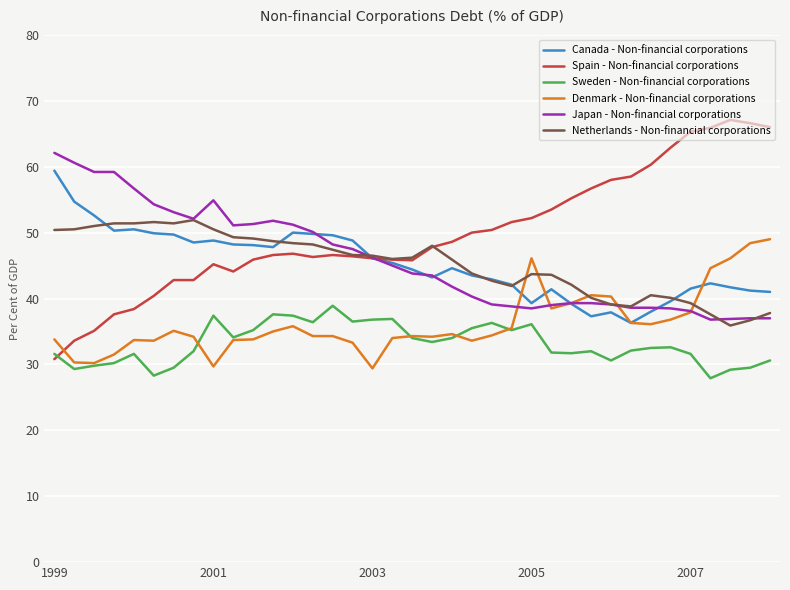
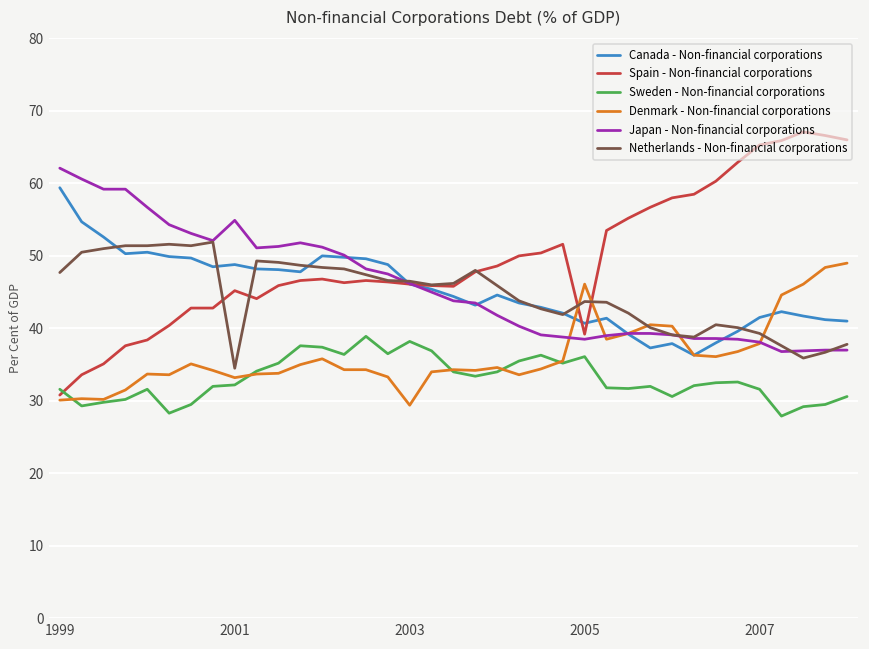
Denmark - Non-financial corporations, 1999: 34 -> 30
Netherlands - Non-financial corporations, 1999: 50 -> 48
Sweden - Non-financial corporations, 2001: 37 -> 32
Denmark - Non-financial corporations, 2001: 30 -> 33
Netherlands - Non-financial corporations, 2001: 51 -> 35
Sweden - Non-financial corporations, 2003: 37 -> 38
Canada - Non-financial corporations, 2005: 39 -> 41
Spain - Non-financial corporations, 2005: 52 -> 39
